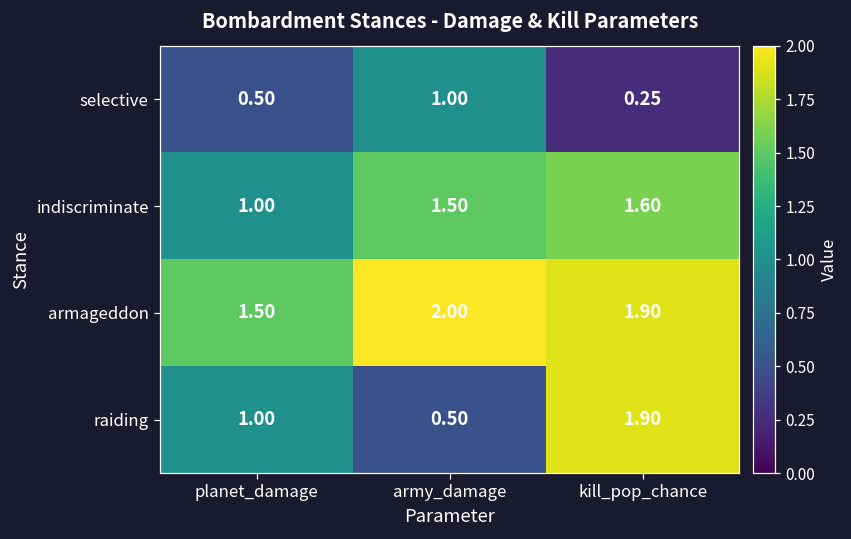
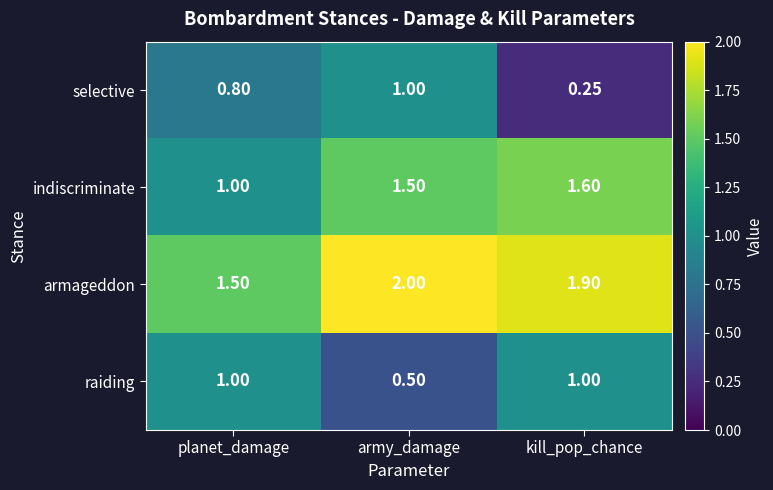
selective, planet_damage: 0.50 -> 0.80
raiding, kill_pop_chance: 1.90 -> 1.00
